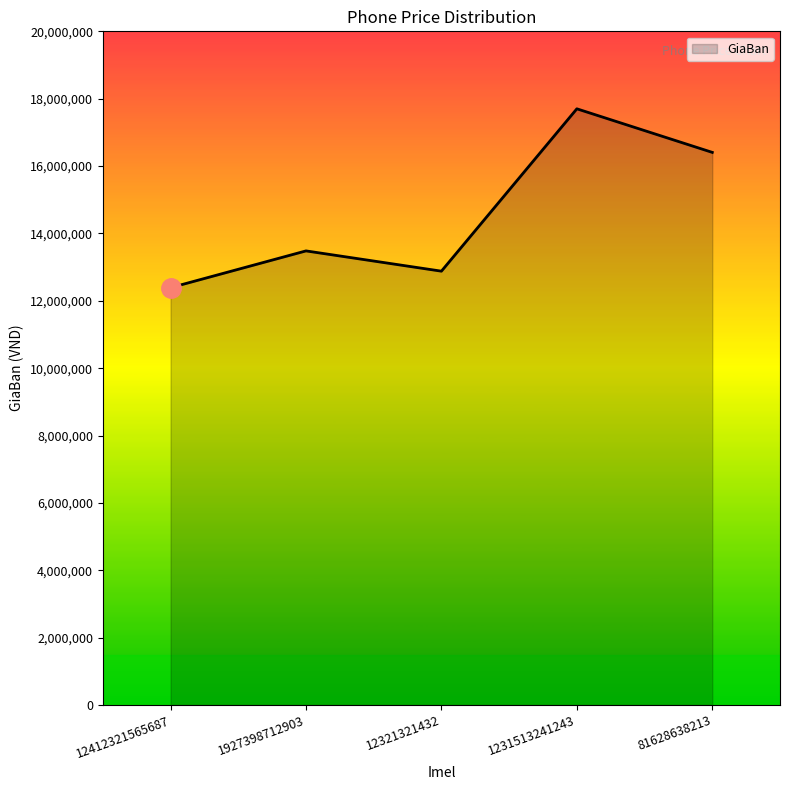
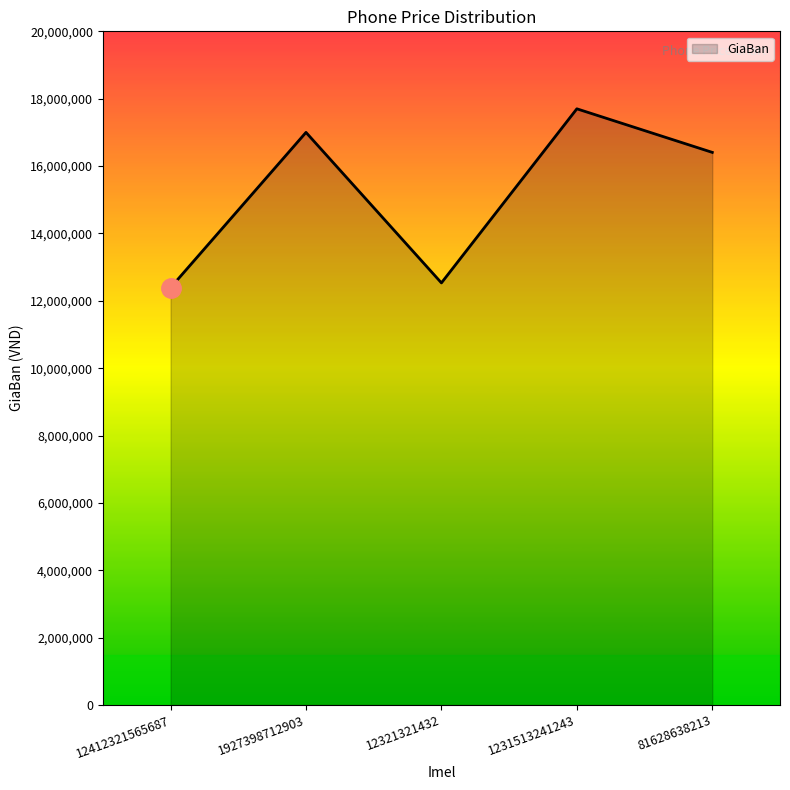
GiaBan, 1927398712903: 13,500,000 -> 17,000,000
GiaBan, 12321321432: 12,900,000 -> 12,500,000
